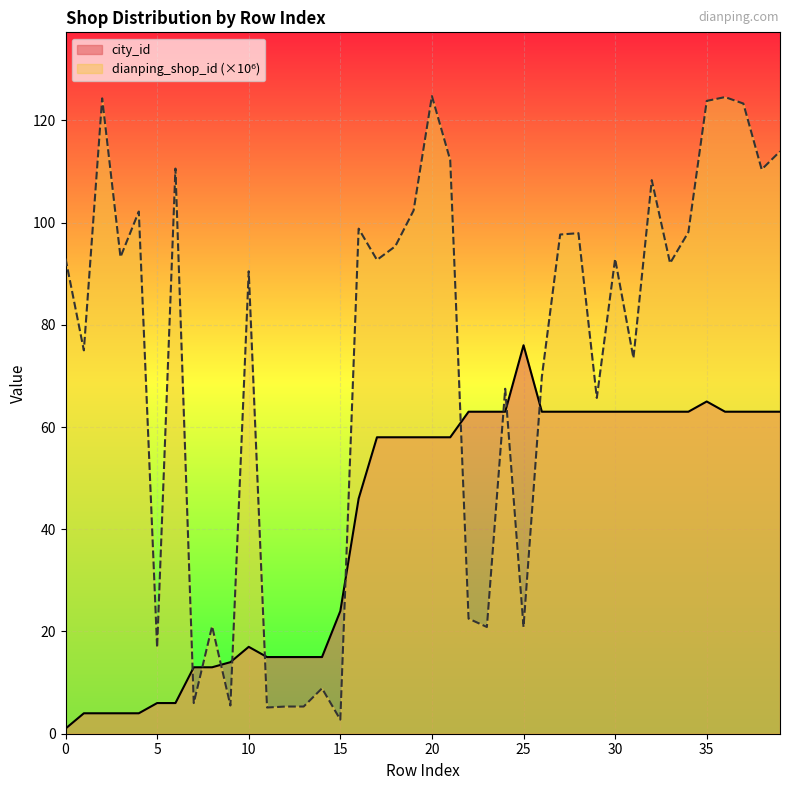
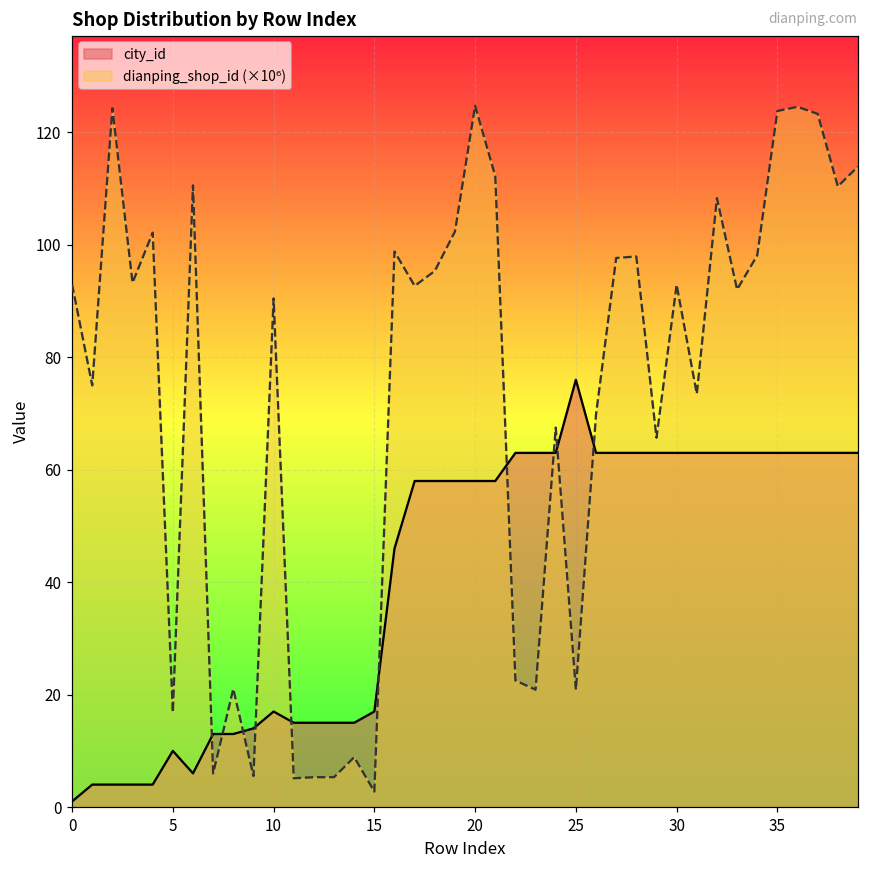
city_id, 5: 6 -> 10
city_id, 15: 24 -> 17
city_id, 35: 65 -> 63
